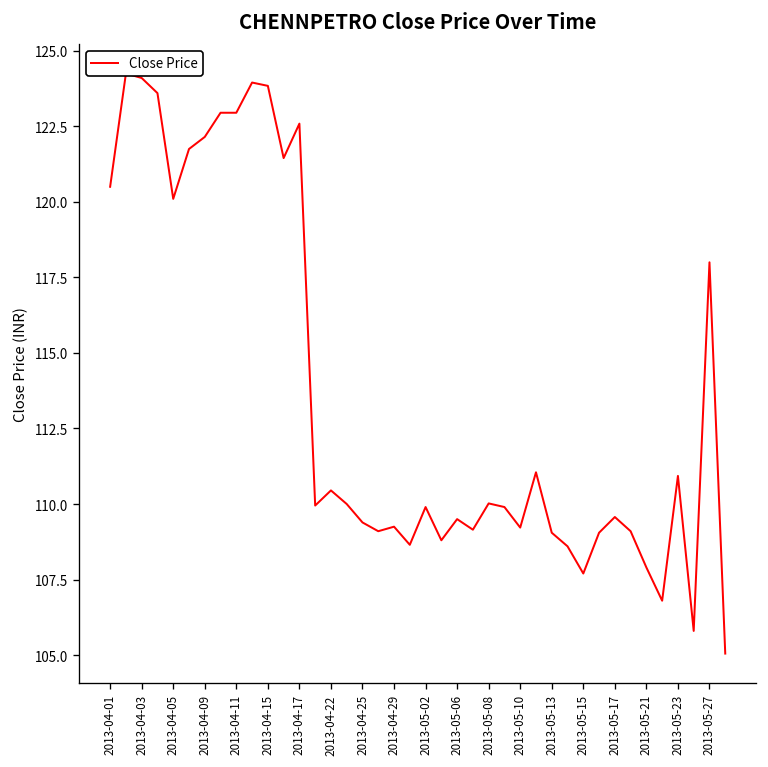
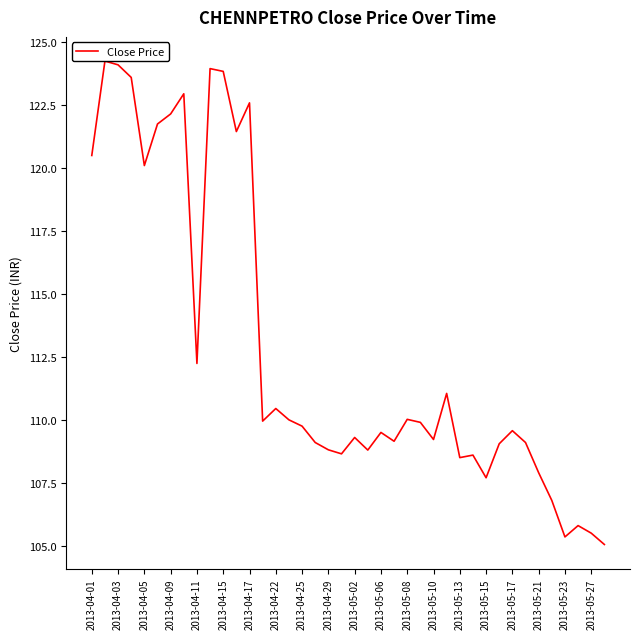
2013-04-11: 123.0 -> 112.2
2013-04-25: 109.4 -> 109.8
2013-04-29: 109.3 -> 108.8
2013-05-02: 109.9 -> 109.3
2013-05-13: 109.1 -> 108.5
2013-05-23: 110.9 -> 105.4
2013-05-27: 118.0 -> 105.5
